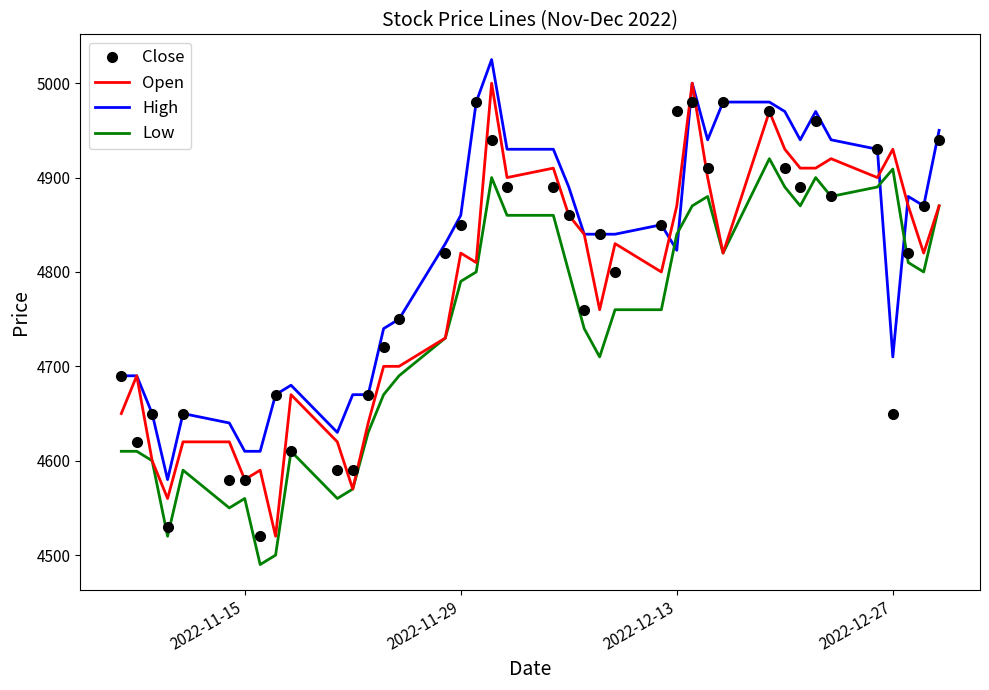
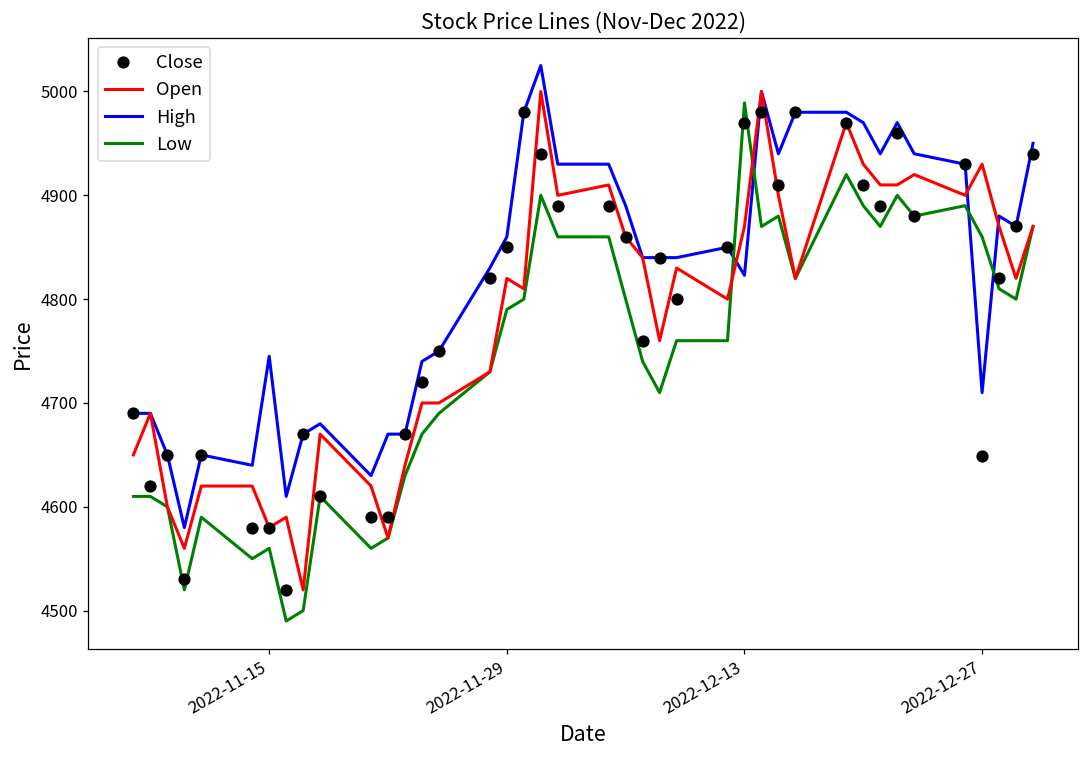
High, 2022-11-15: 4610 -> 4750
Low, 2022-12-13: 4840 -> 4990
Low, 2022-12-27: 4910 -> 4860
